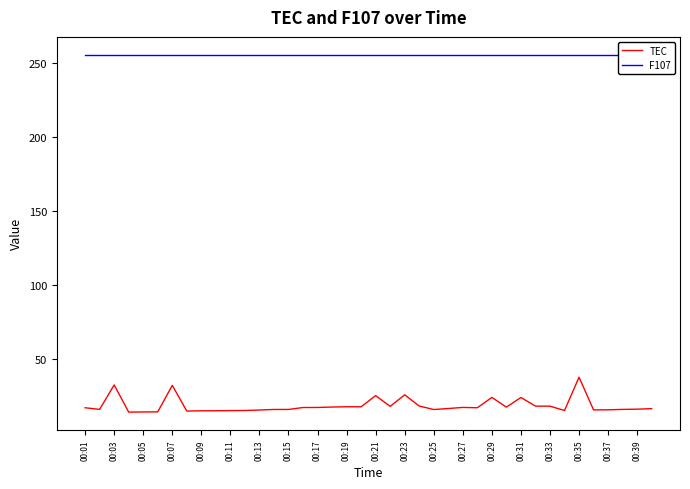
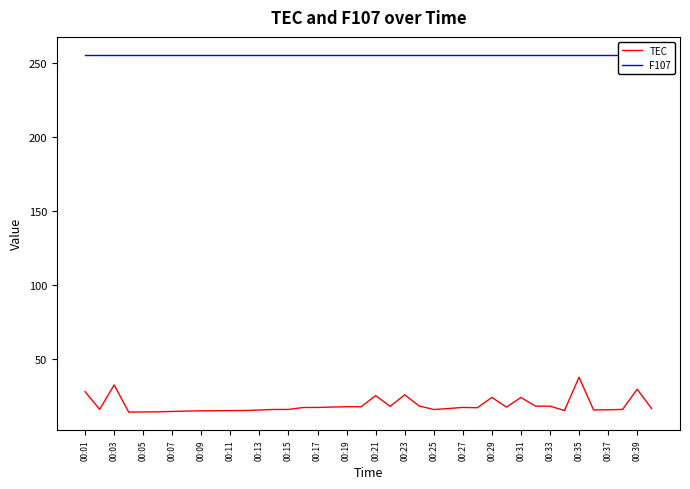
TEC, 00:01: 17 -> 28
TEC, 00:07: 33 -> 15
TEC, 00:39: 16 -> 30
